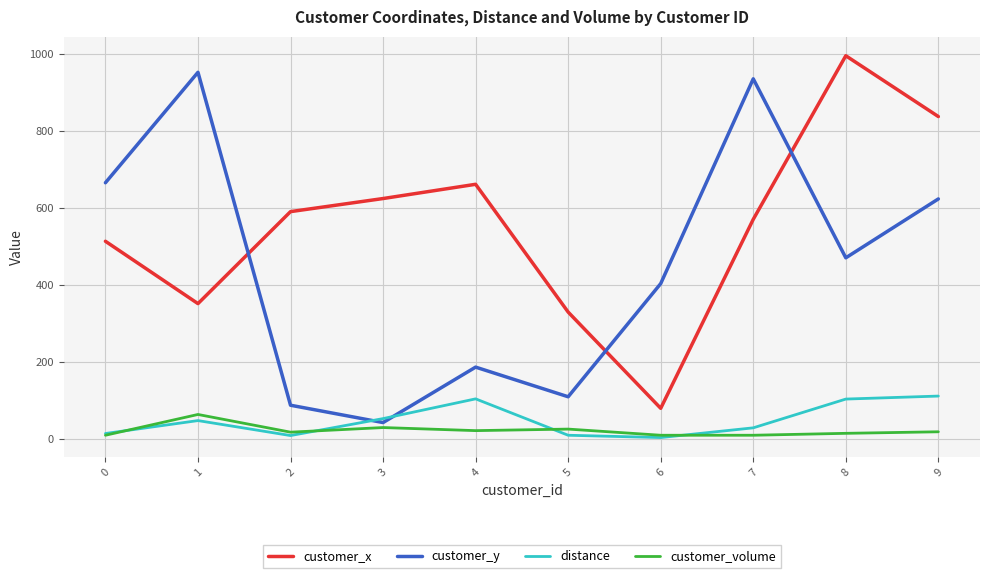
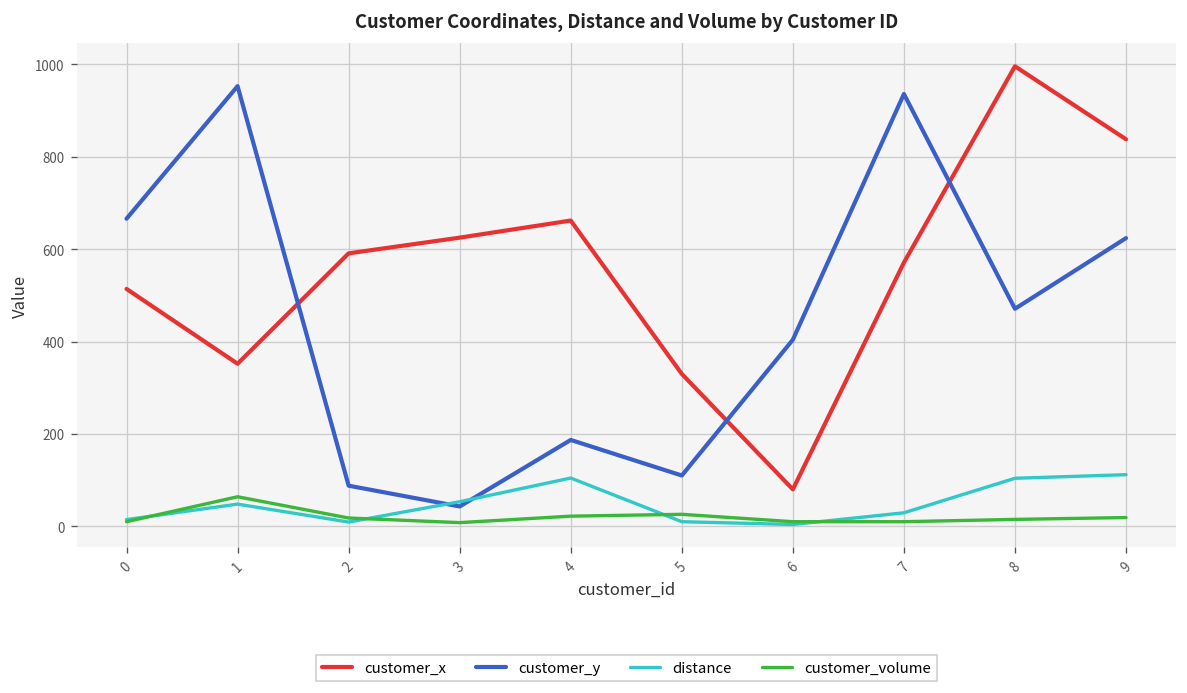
customer_volume, 3: 30 -> 10
